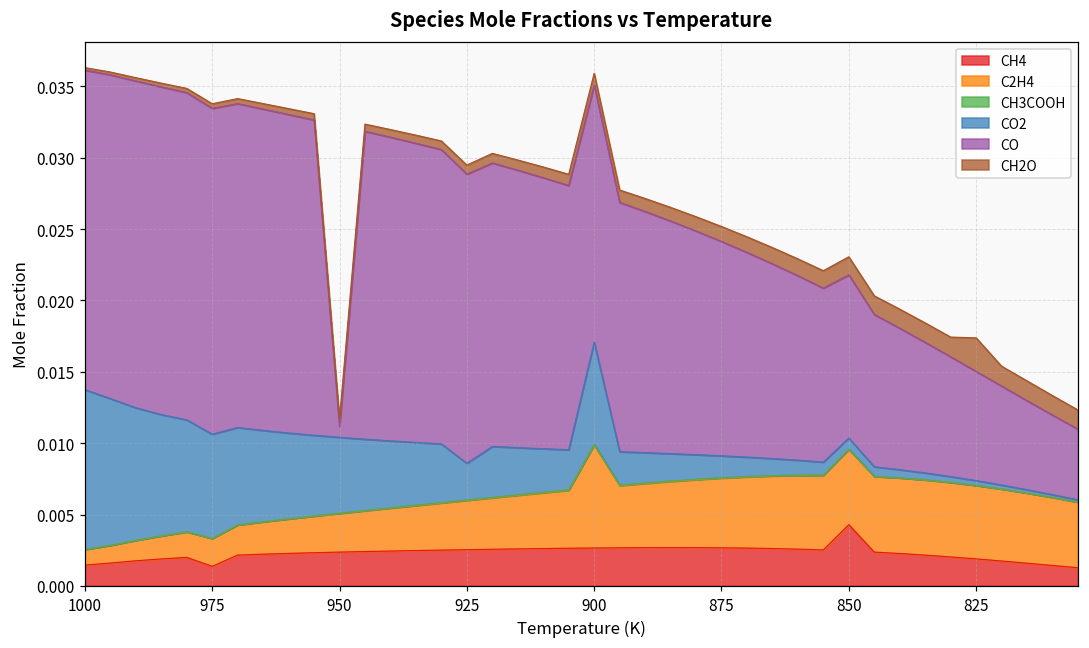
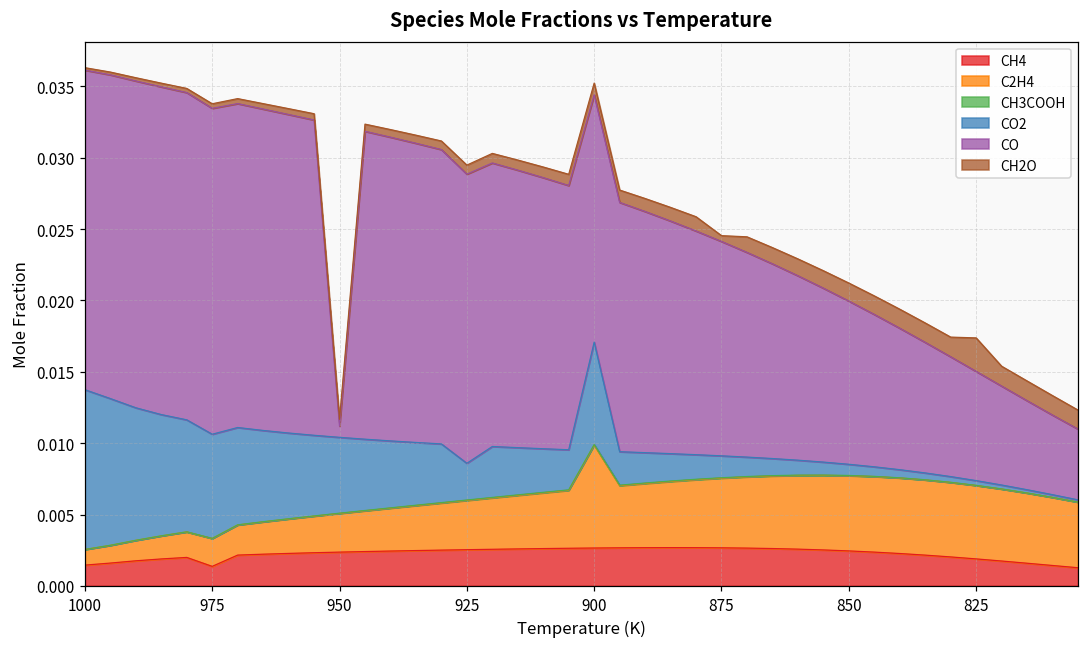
CO, 900: 0.0180 -> 0.0173
CH2O, 875: 0.0010 -> 0.0004
CH4, 850: 0.0043 -> 0.0024
